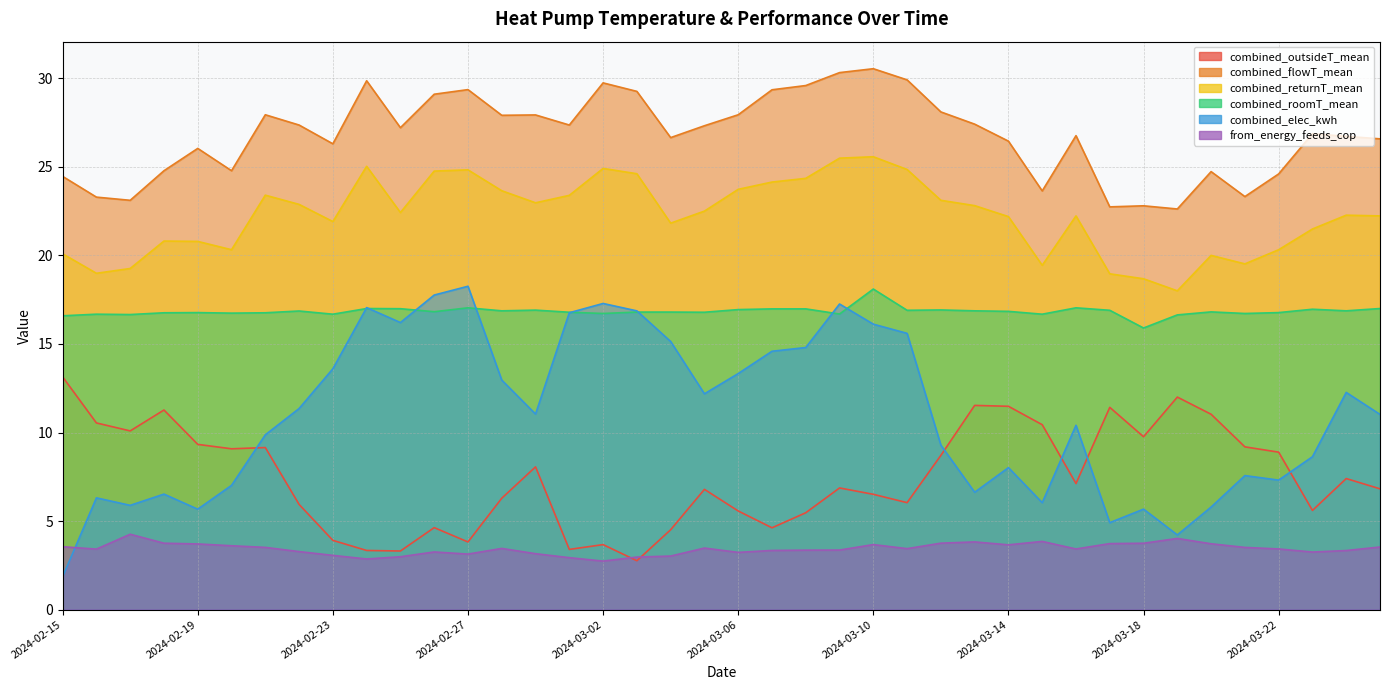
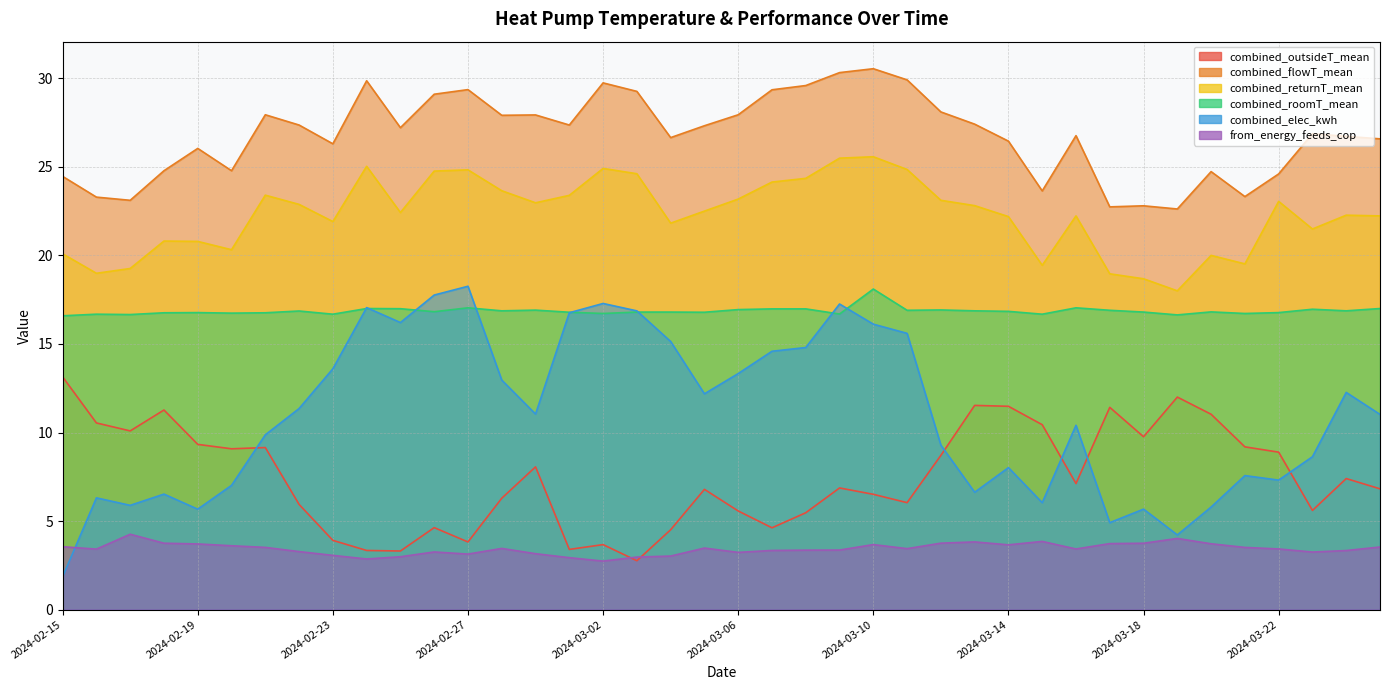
combined_returnT_mean, 2024-03-06: 23.7 -> 23.2
combined_roomT_mean, 2024-03-18: 15.9 -> 16.8
combined_returnT_mean, 2024-03-22: 20.3 -> 23.1
